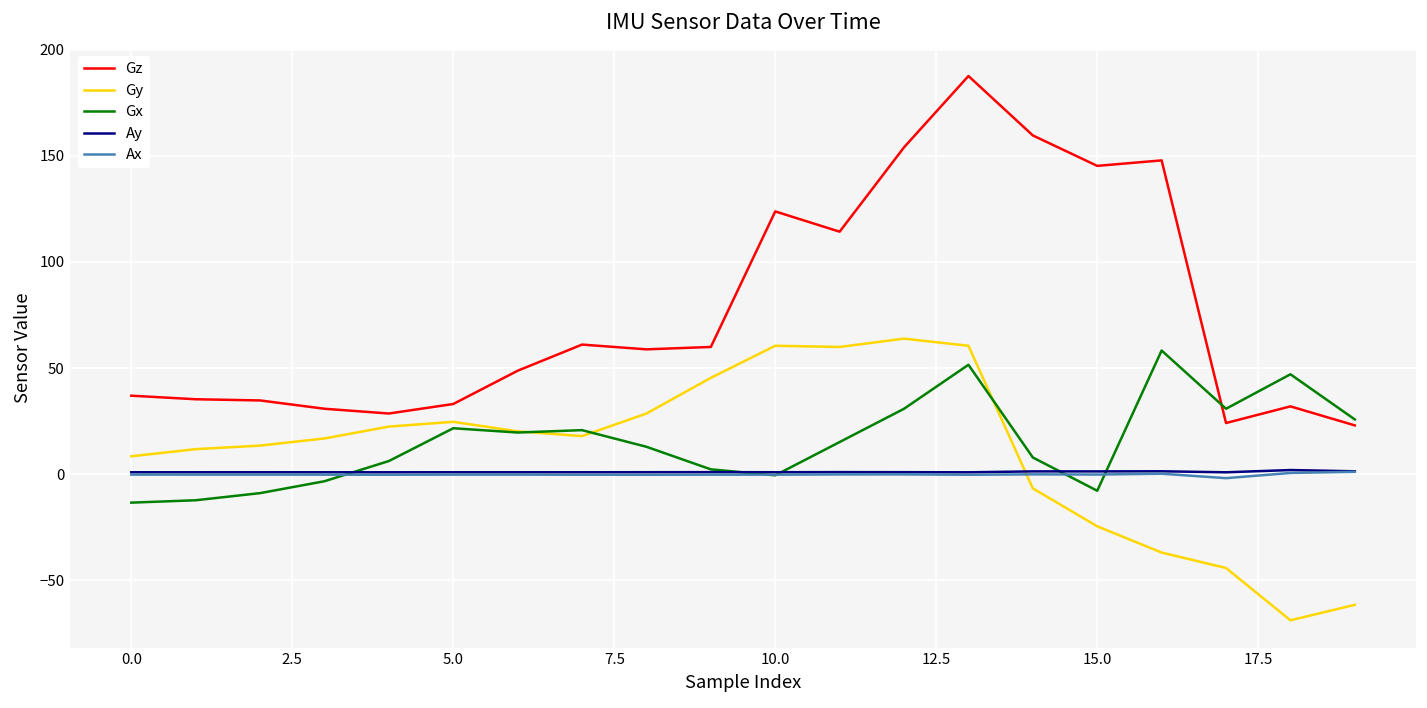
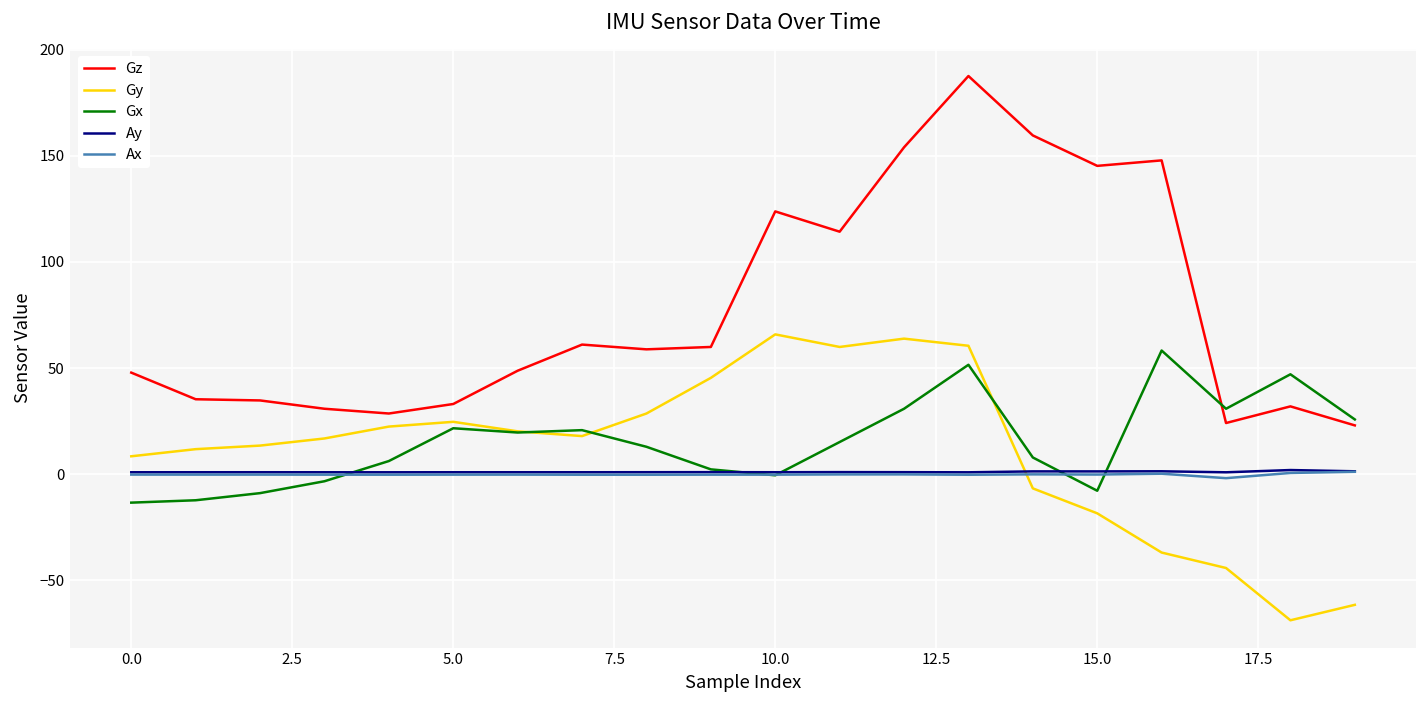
Gz, 0.0: 37 -> 48
Gy, 10.0: 60 -> 66
Gy, 15.0: -25 -> -18
